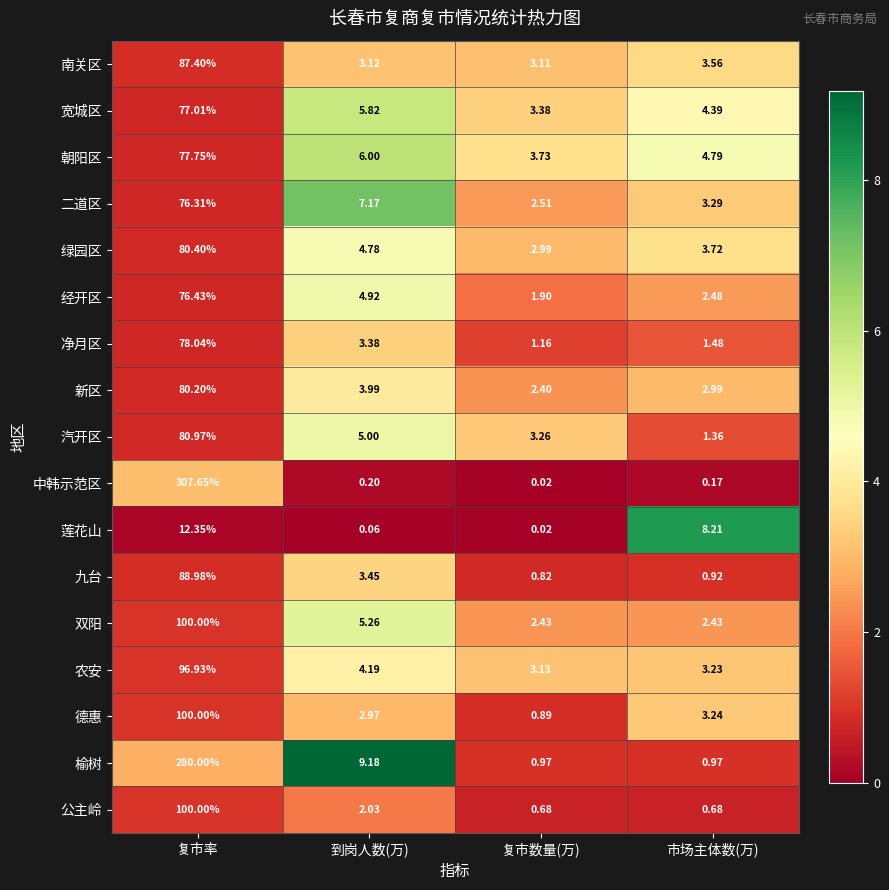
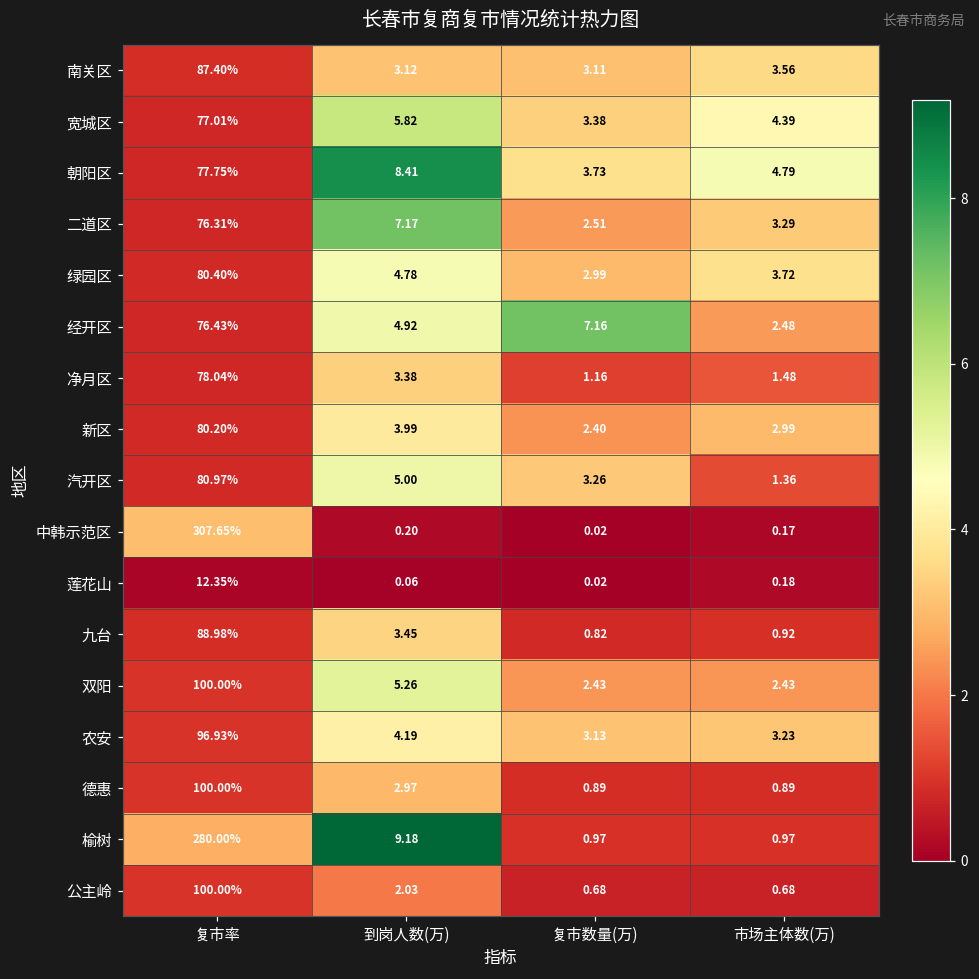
朝阳区, 到岗人数(万): 6.00 -> 8.41
经开区, 复市数量(万): 1.90 -> 7.16
莲花山, 市场主体数(万): 8.21 -> 0.18
德惠, 市场主体数(万): 3.24 -> 0.89
